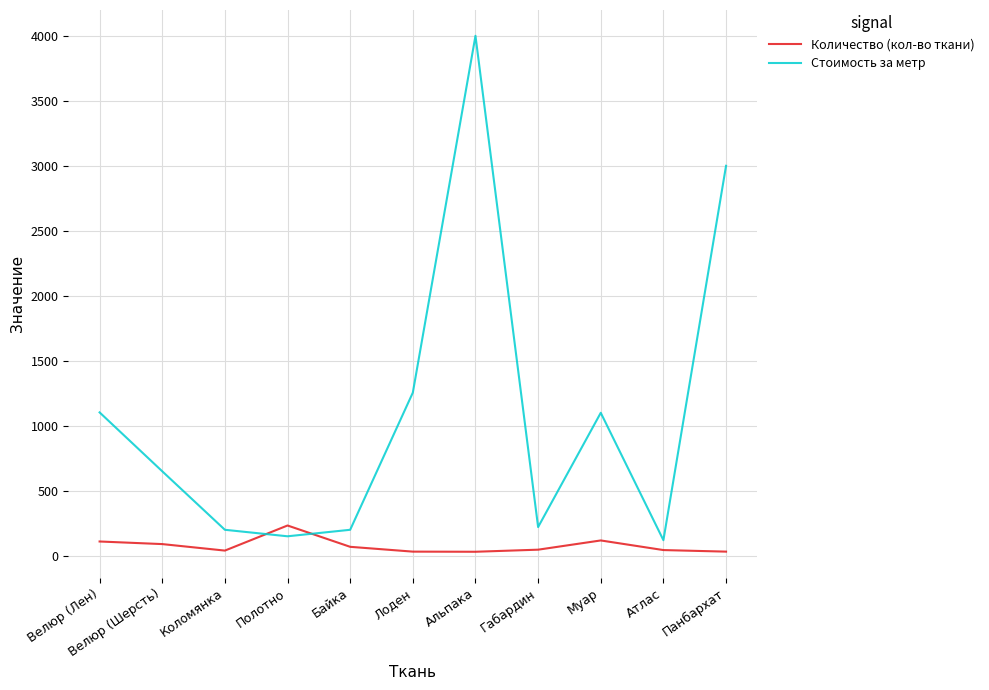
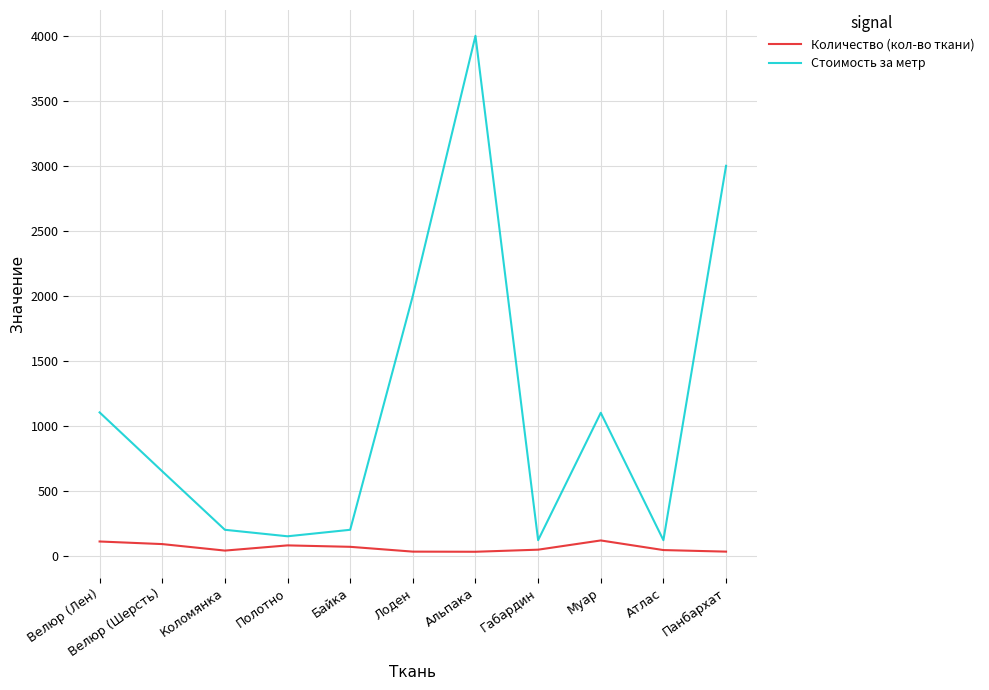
Количество (кол-во ткани), Полотно: 230 -> 80
Стоимость за метр, Лоден: 1260 -> 2000
Стоимость за метр, Габардин: 220 -> 120
